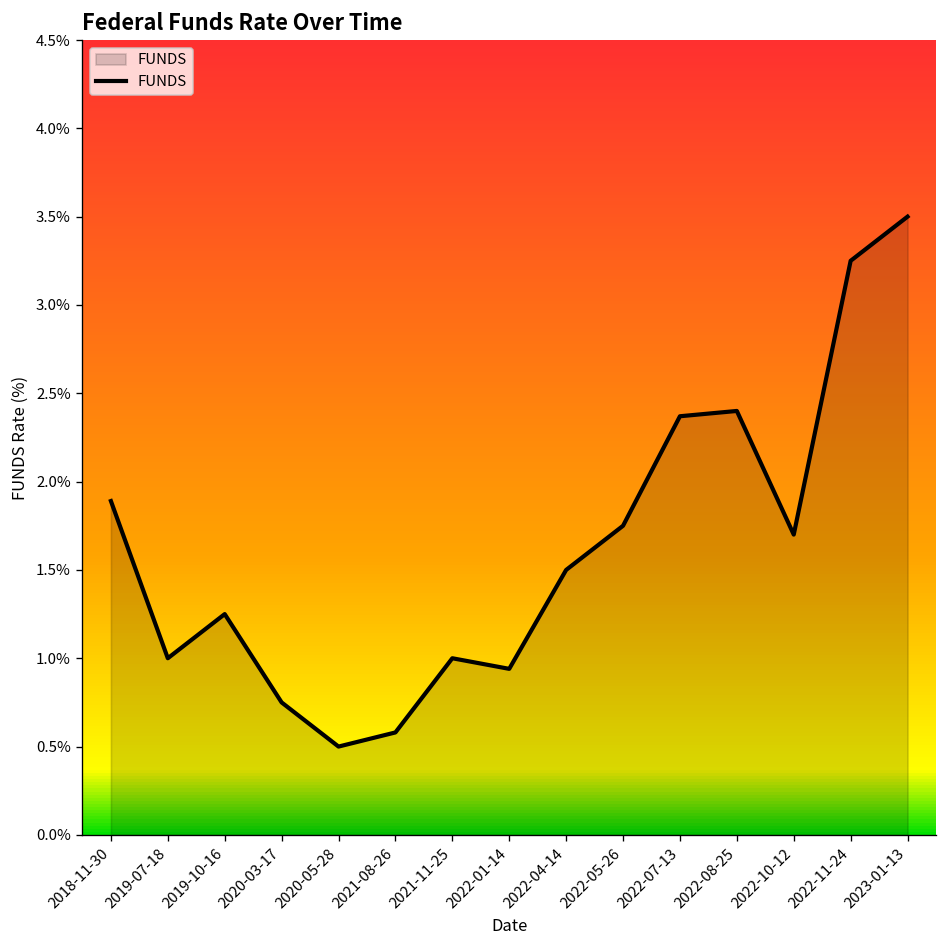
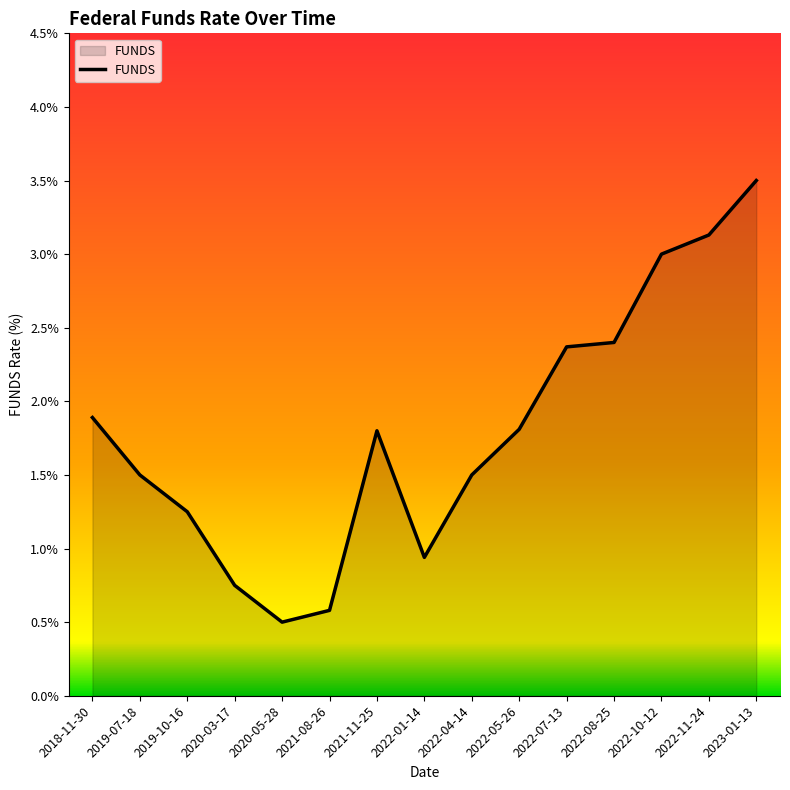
2019-07-18: 1.0% -> 1.5%
2021-11-25: 1.0% -> 1.8%
2022-05-26: 1.75% -> 1.81%
2022-10-12: 1.7% -> 3.0%
2022-11-24: 3.25% -> 3.13%
